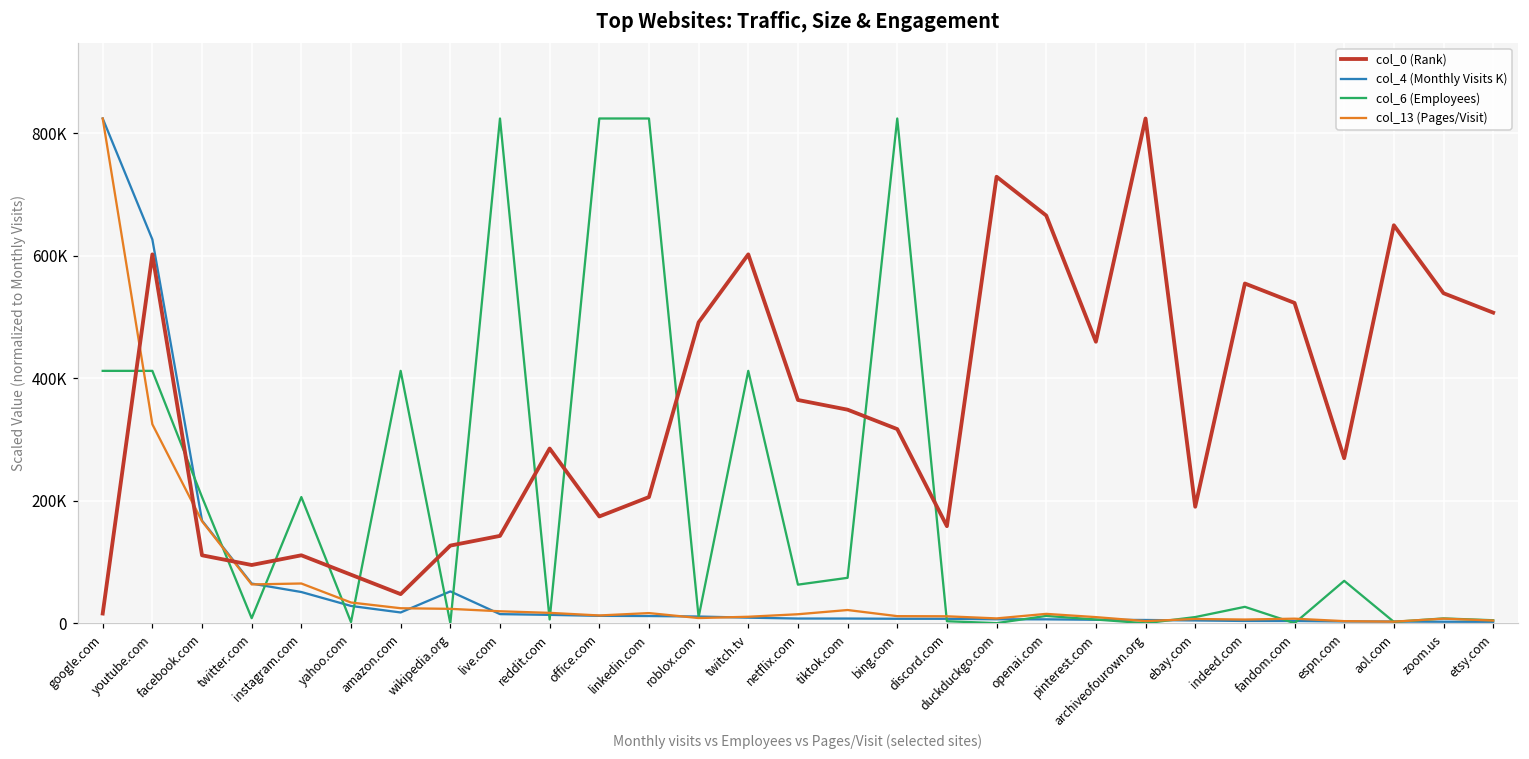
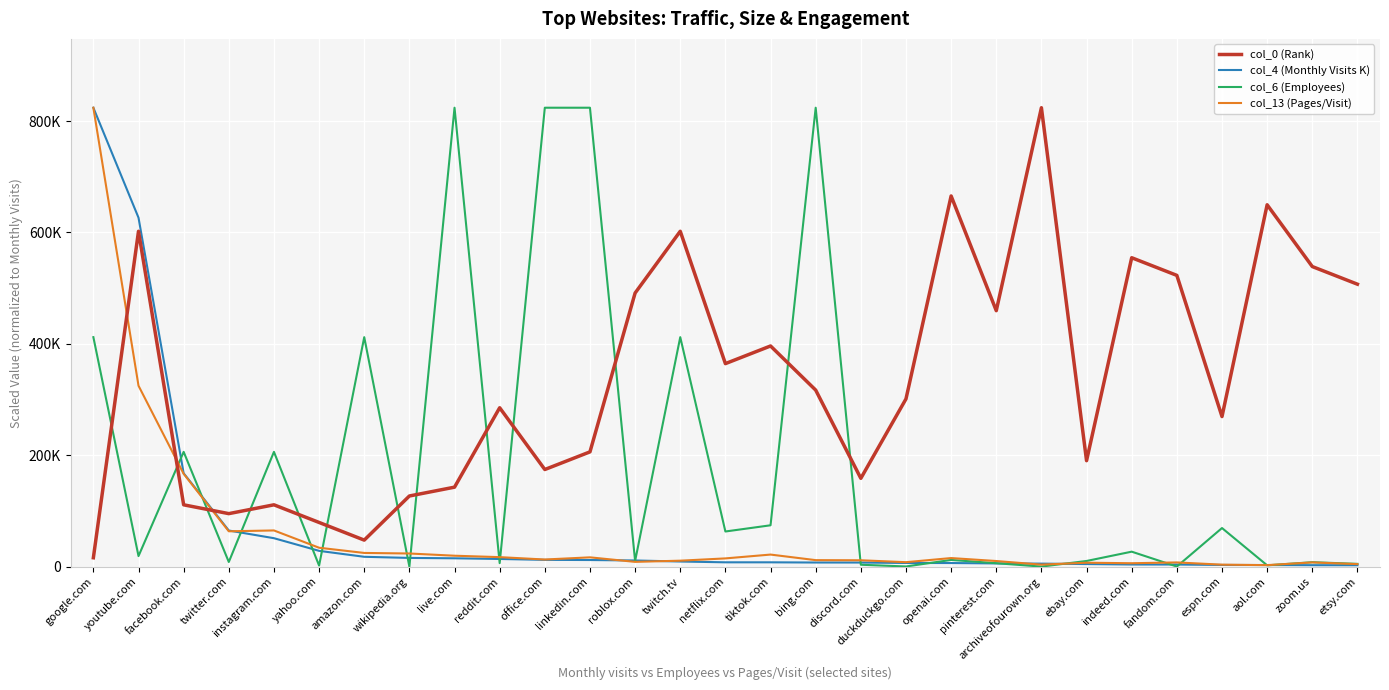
col_6 (Employees), youtube.com: 410000 -> 20000
col_4 (Monthly Visits K), wikipedia.org: 50000 -> 20000
col_0 (Rank), tiktok.com: 350000 -> 400000
col_0 (Rank), duckduckgo.com: 730000 -> 300000
